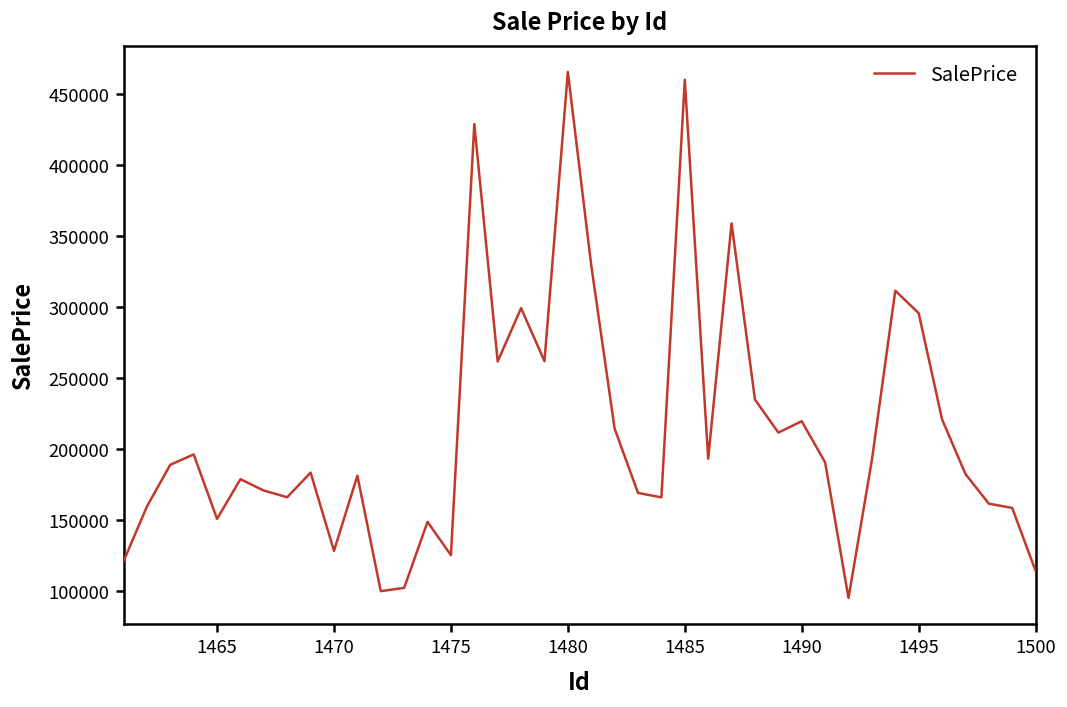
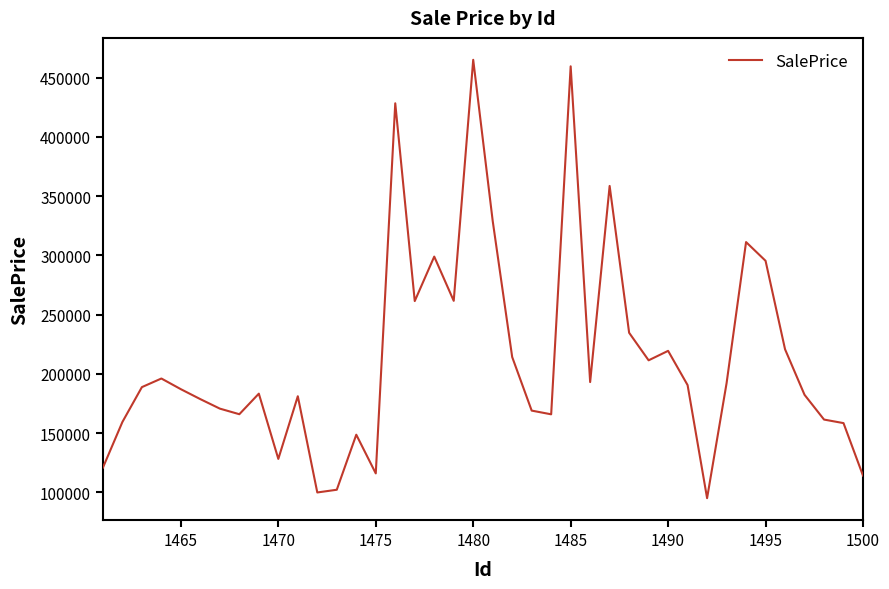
1465: 151000 -> 187000
1475: 125000 -> 116000
